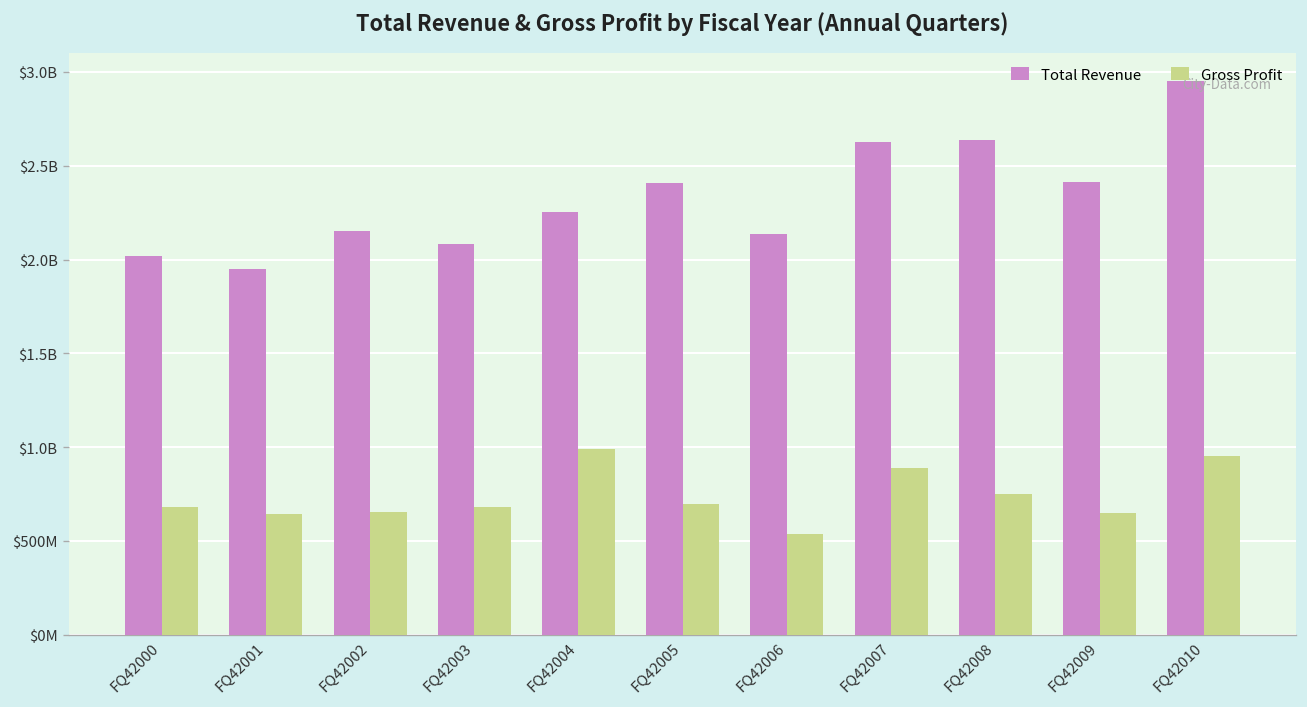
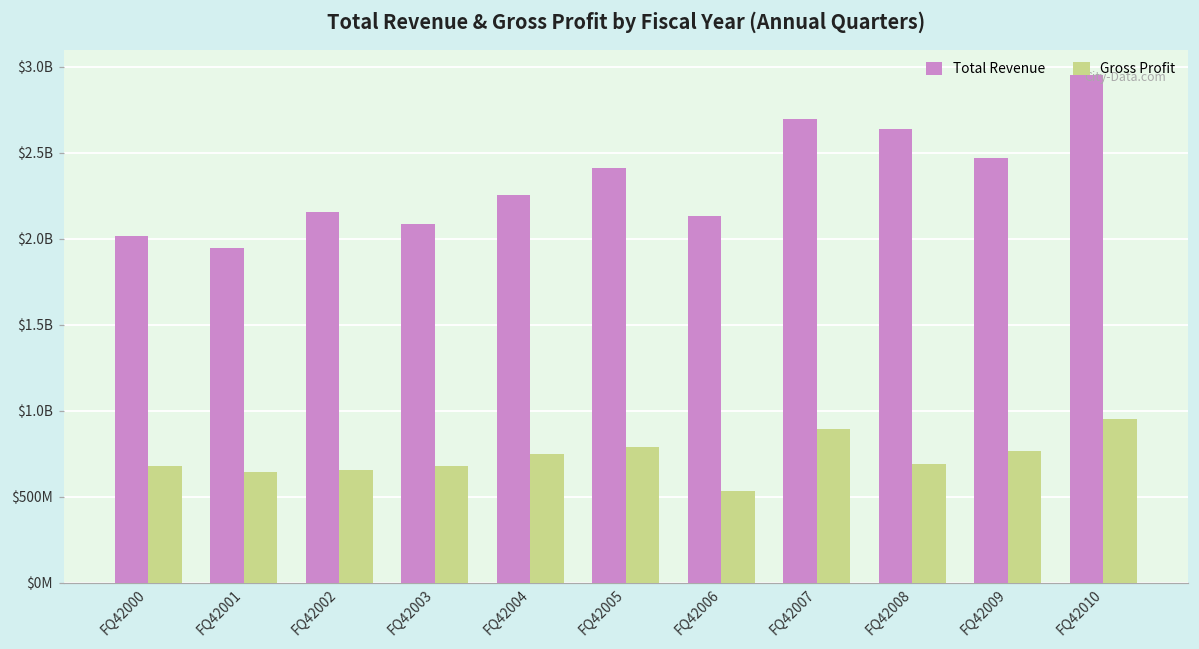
Gross Profit, FQ42004: $990000000 -> $750000000
Gross Profit, FQ42005: $700000000 -> $790000000
Total Revenue, FQ42007: $2630000000 -> $2700000000
Gross Profit, FQ42008: $750000000 -> $690000000
Total Revenue, FQ42009: $2420000000 -> $2470000000
Gross Profit, FQ42009: $650000000 -> $770000000
